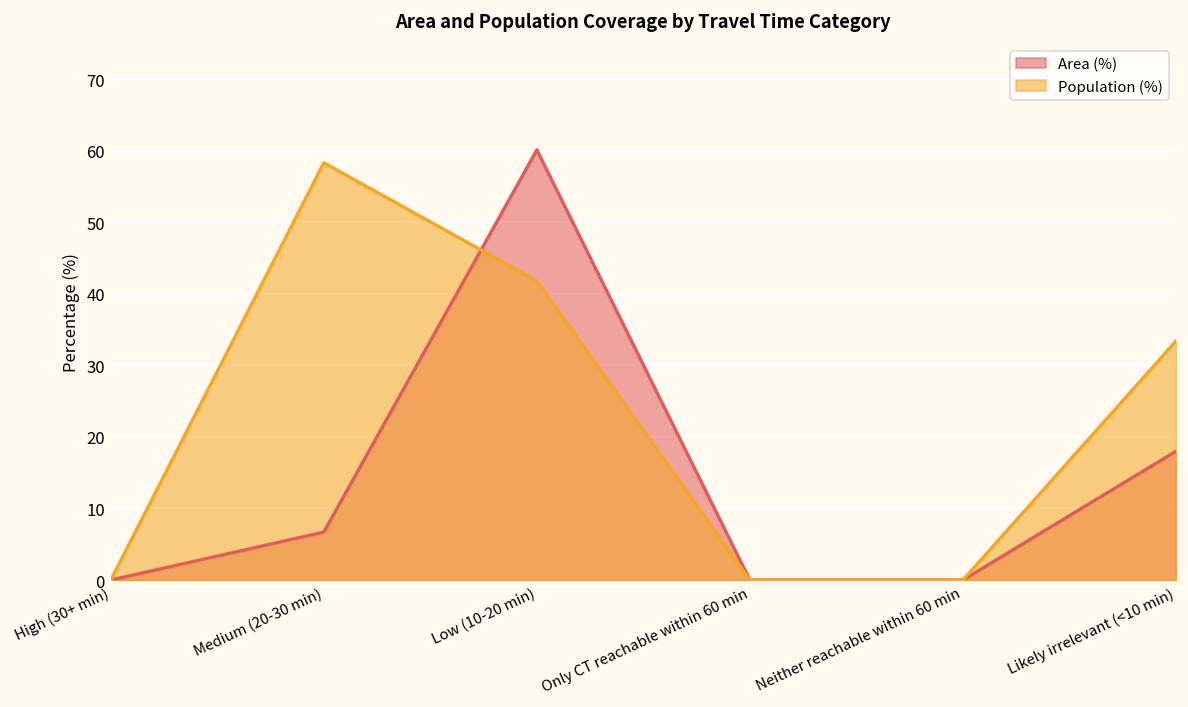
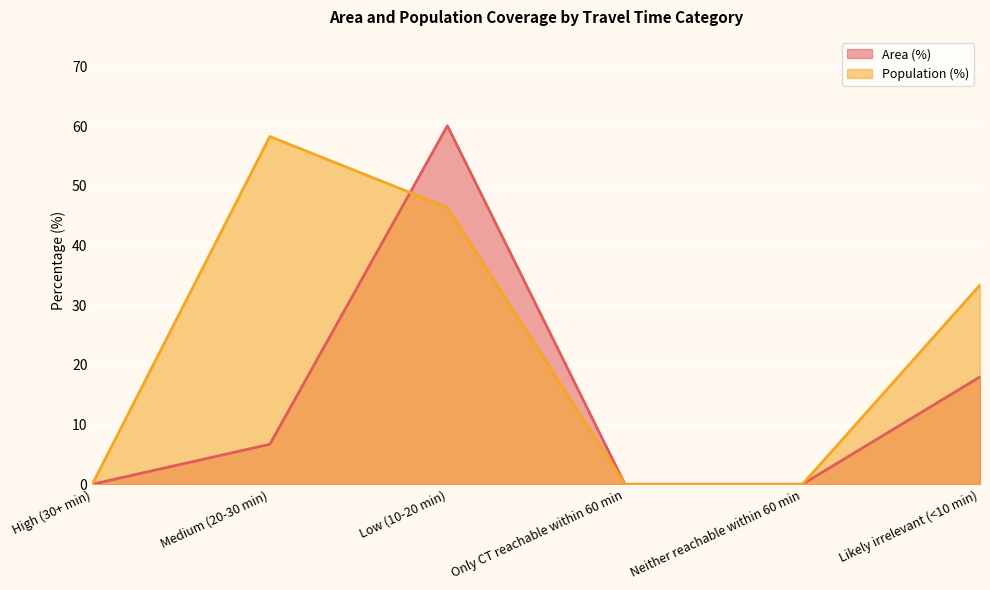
Population (%), Low (10-20 min): 42 -> 46
